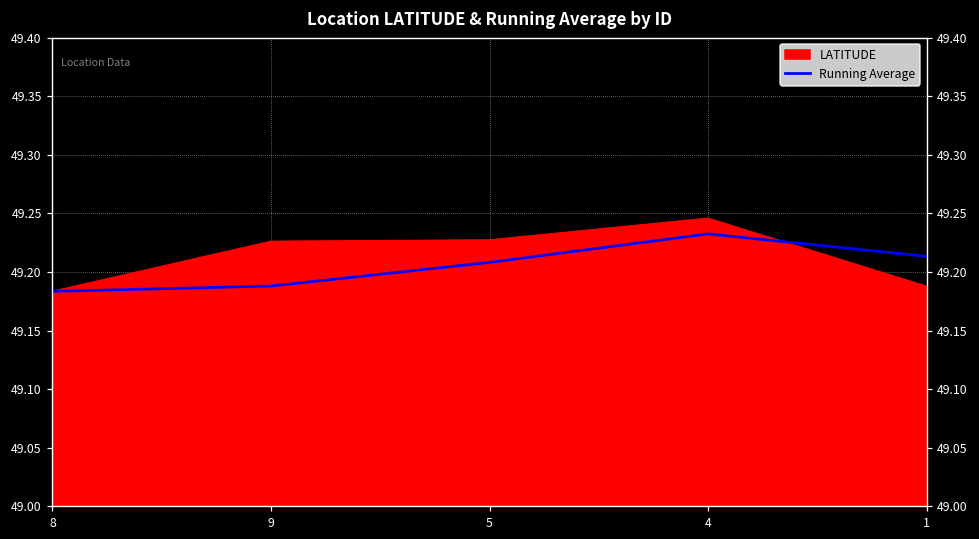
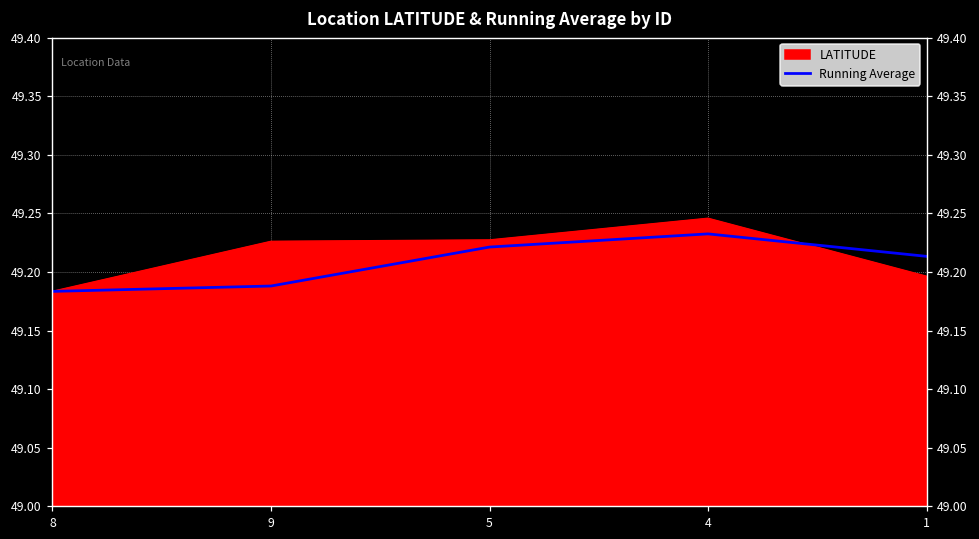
Running Average, 5: 49.208 -> 49.221
LATITUDE, 1: 49.188 -> 49.196
